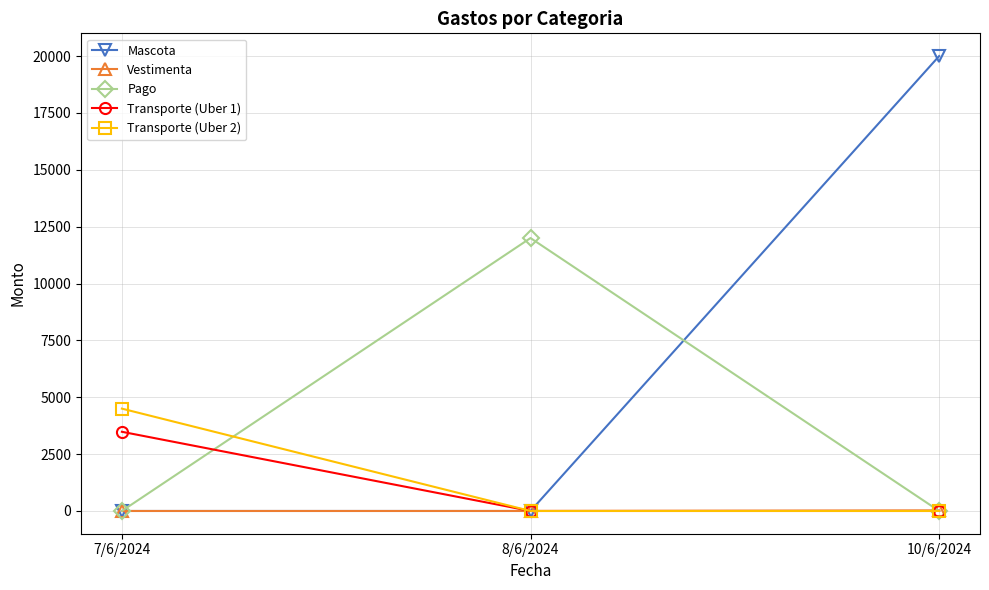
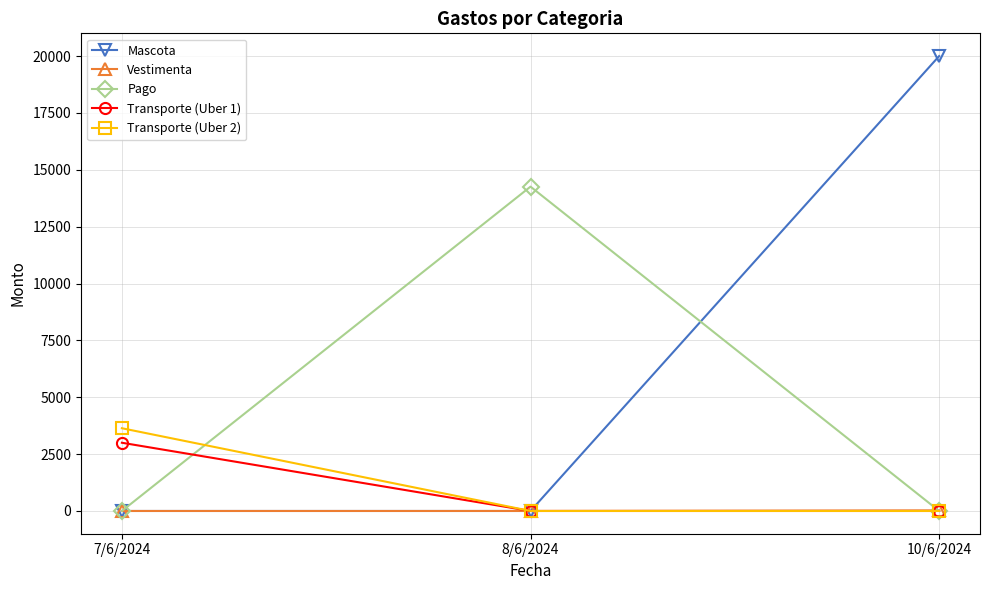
Transporte (Uber 1), 7/6/2024: 3500 -> 3000
Transporte (Uber 2), 7/6/2024: 4500 -> 3600
Pago, 8/6/2024: 12000 -> 14300
